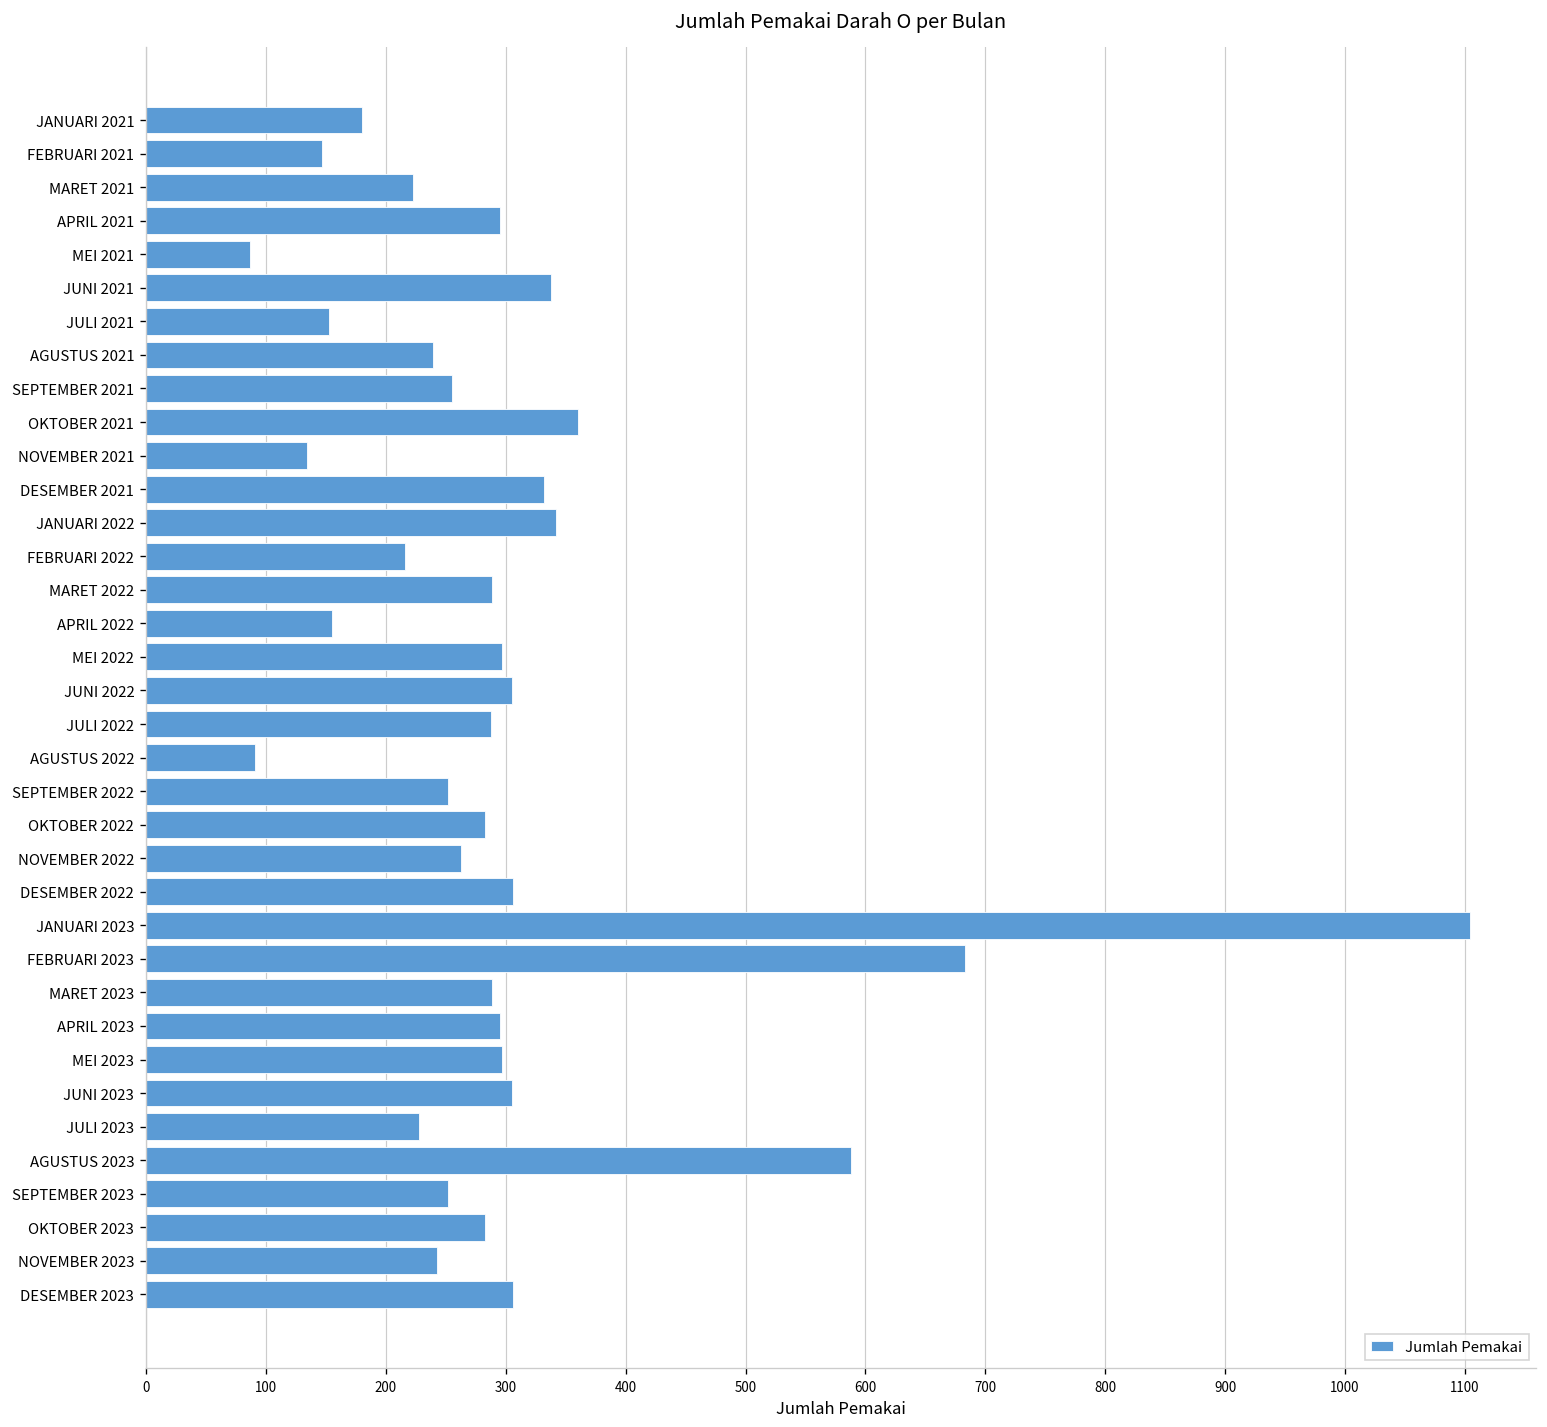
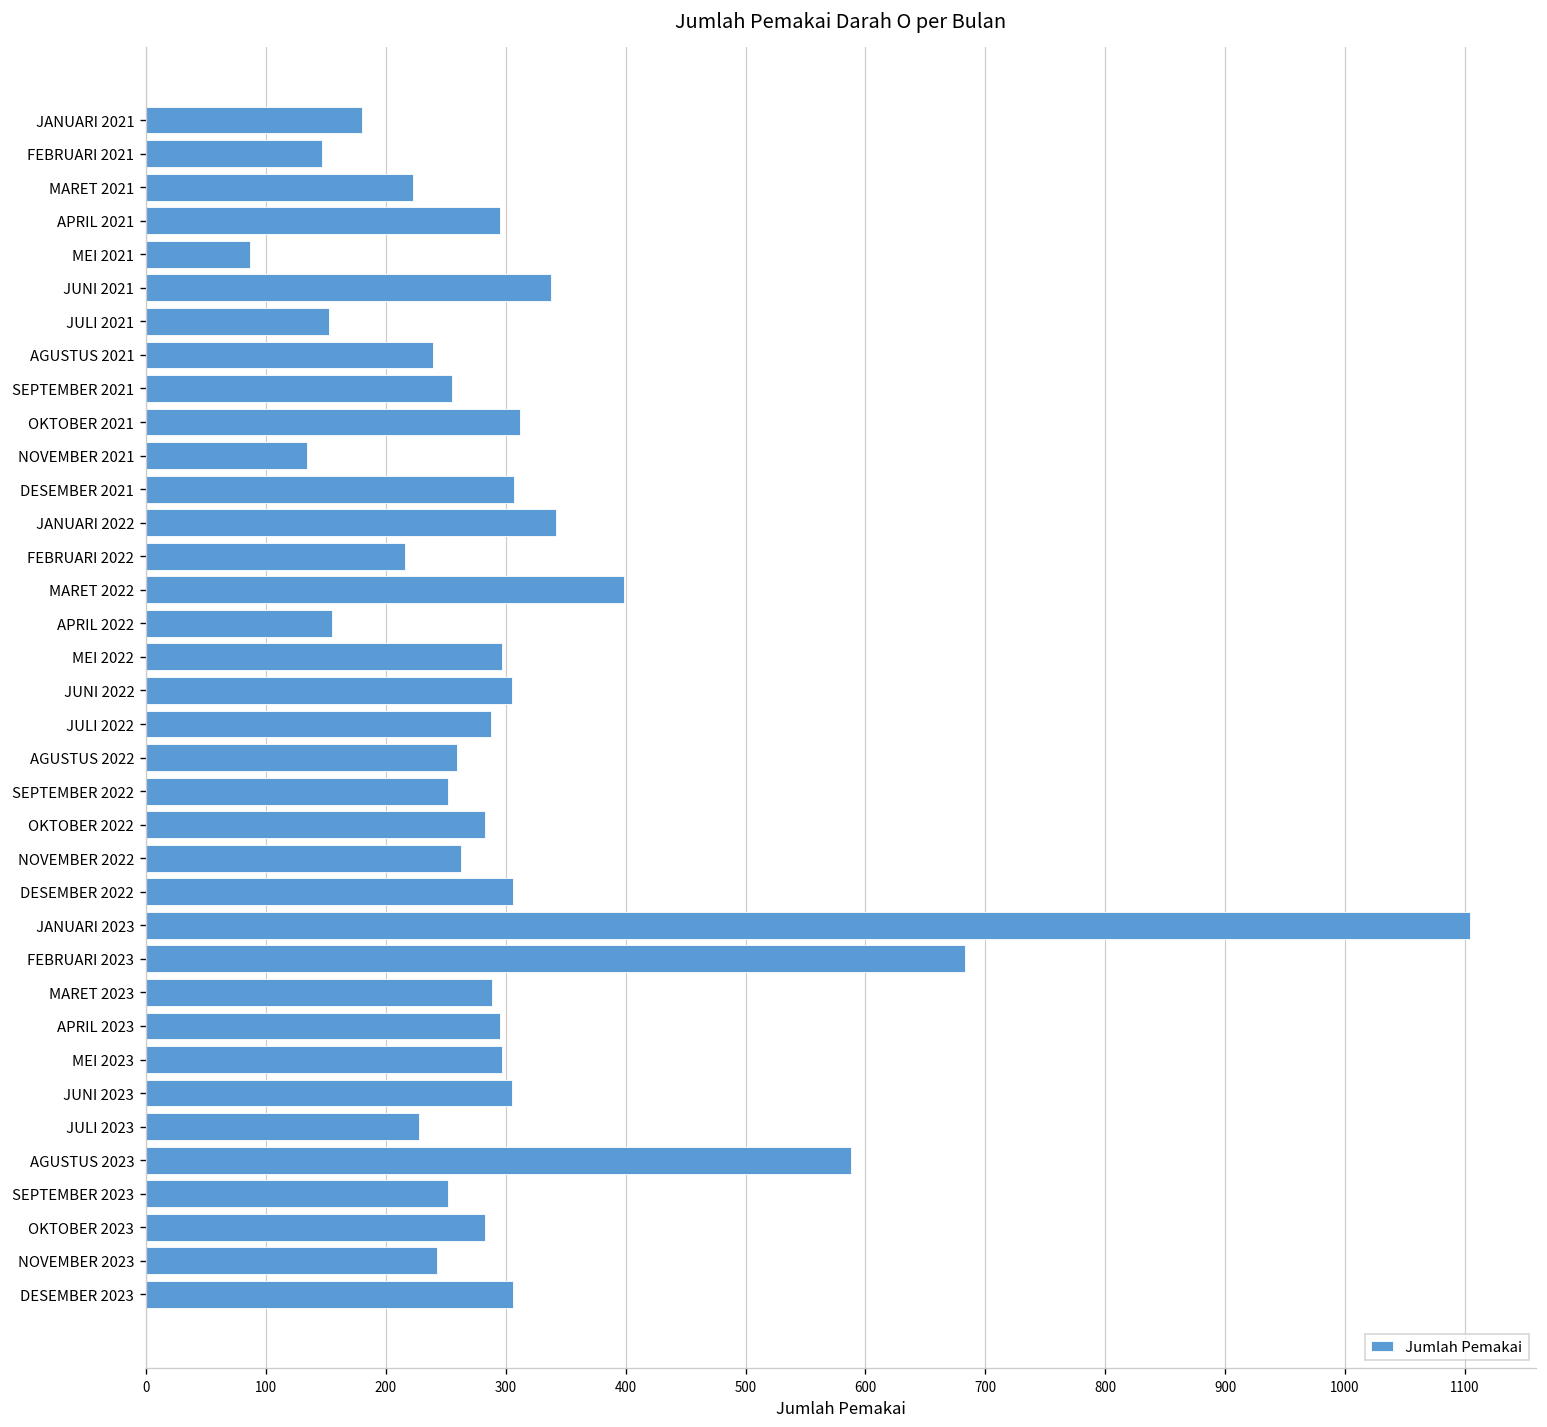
OKTOBER 2021: 360 -> 310
DESEMBER 2021: 330 -> 310
MARET 2022: 290 -> 400
AGUSTUS 2022: 90 -> 260
